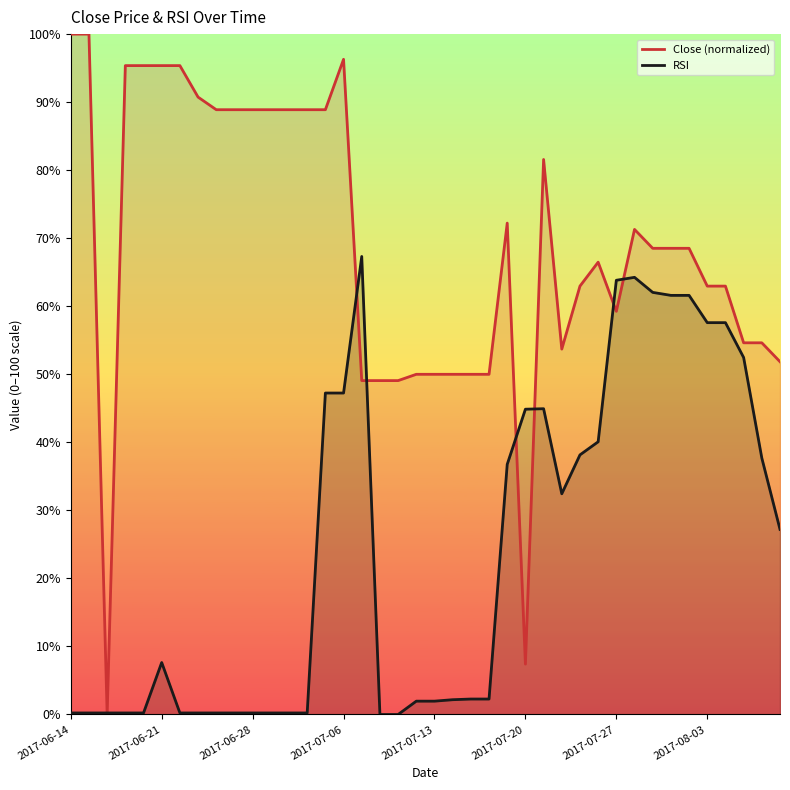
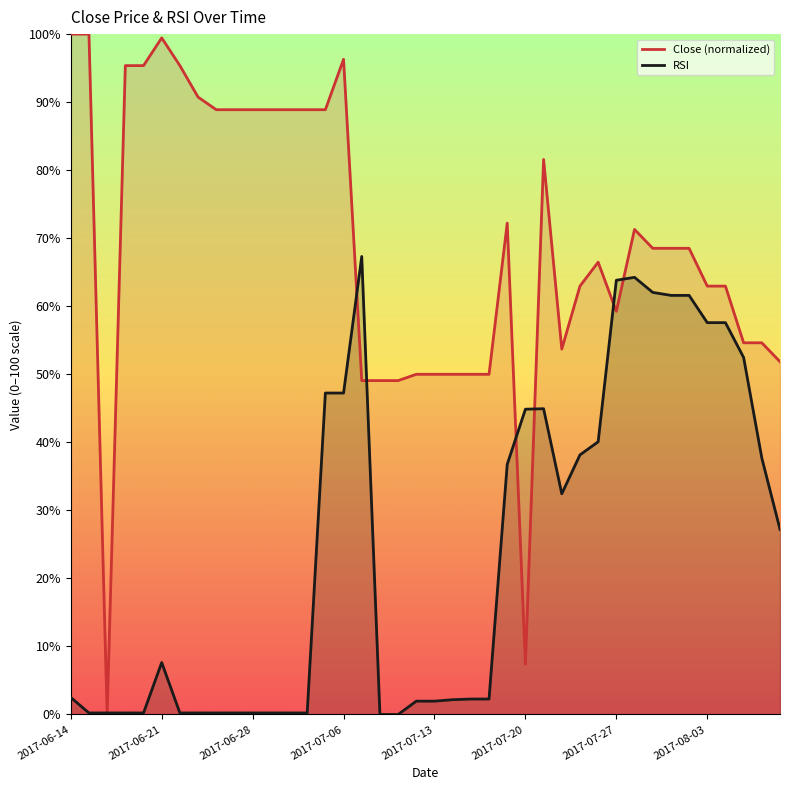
RSI, 2017-06-14: 0% -> 3%
Close (normalized), 2017-06-21: 95% -> 99%
